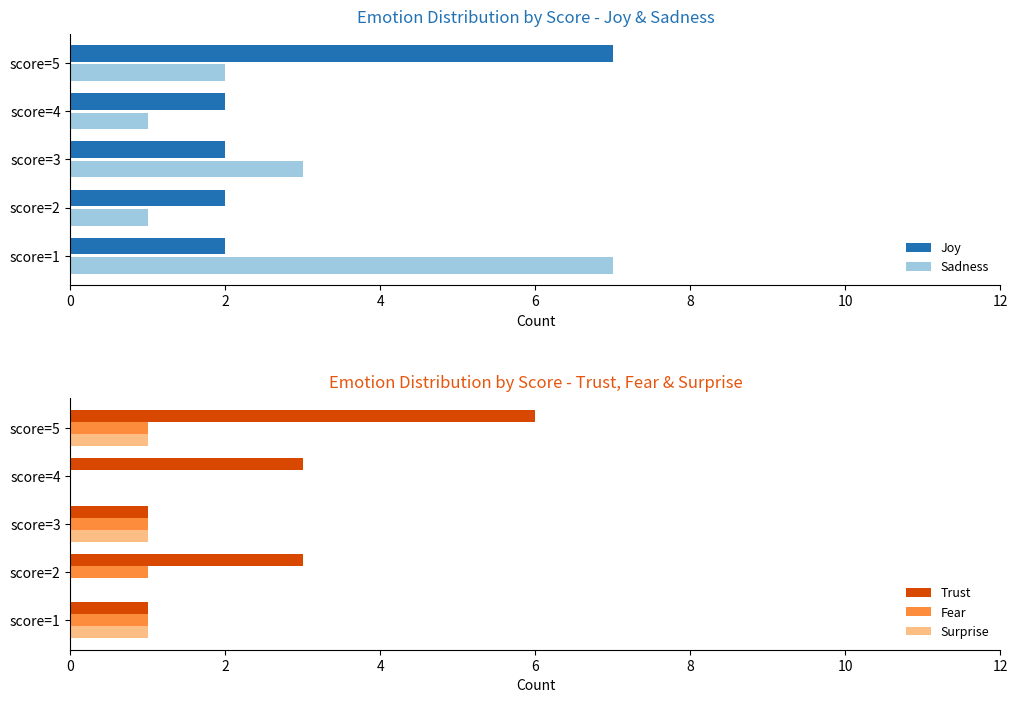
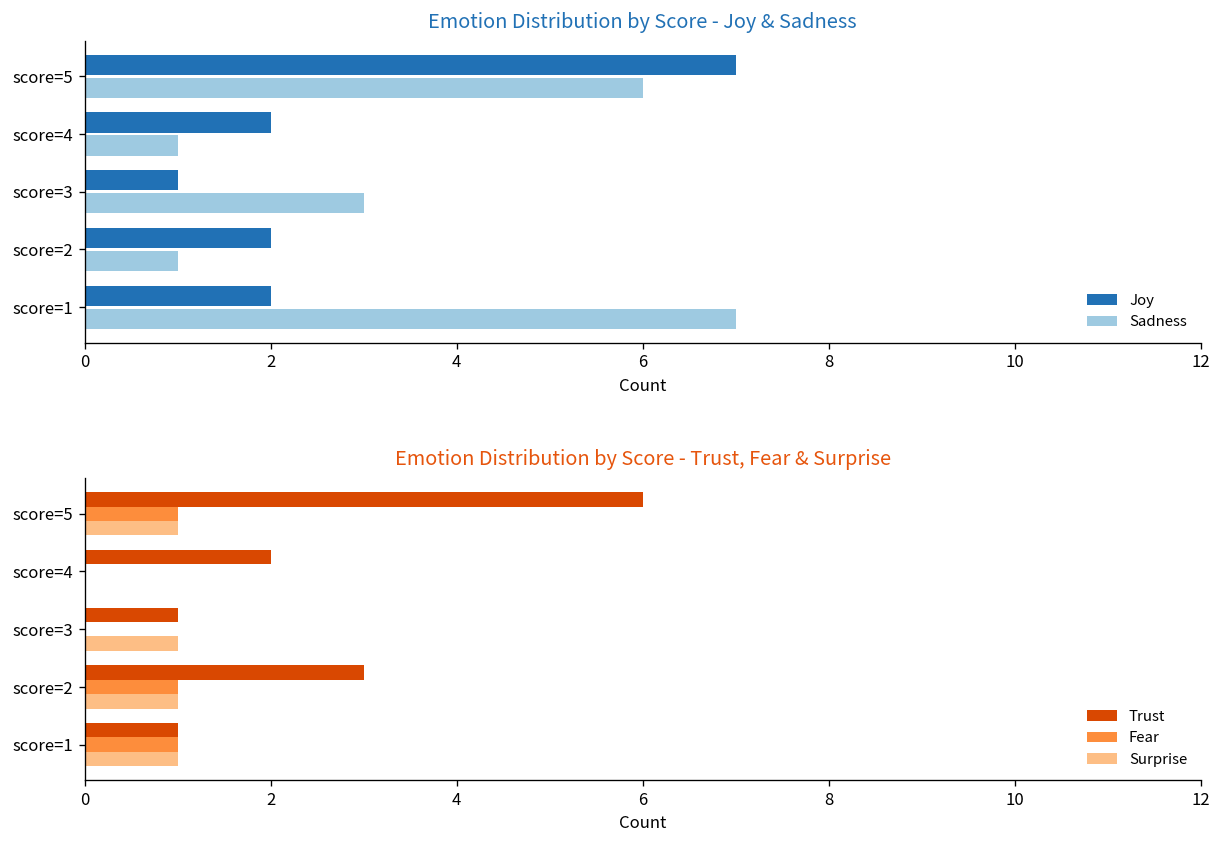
Emotion Distribution by Score - Joy & Sadness, Sadness, score=5: 2 -> 6
Emotion Distribution by Score - Joy & Sadness, Joy, score=3: 2 -> 1
Emotion Distribution by Score - Trust, Fear & Surprise, Trust, score=4: 3 -> 2
Emotion Distribution by Score - Trust, Fear & Surprise, Fear, score=3: 1 -> 0
Emotion Distribution by Score - Trust, Fear & Surprise, Surprise, score=2: 0 -> 1
